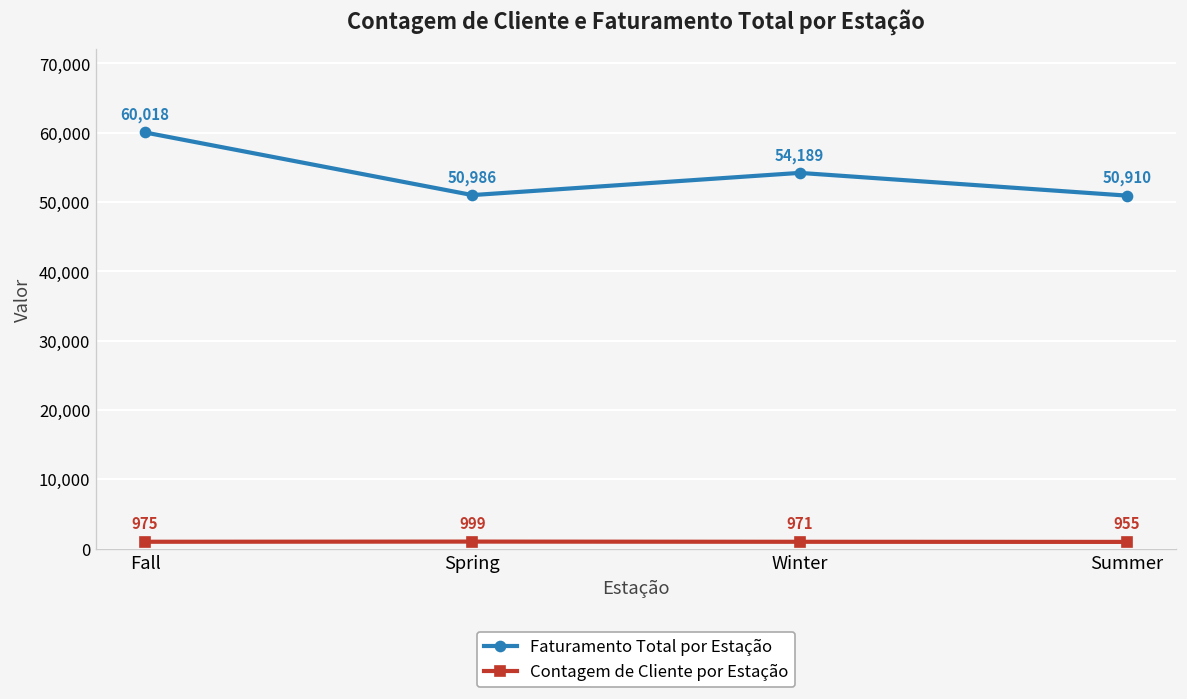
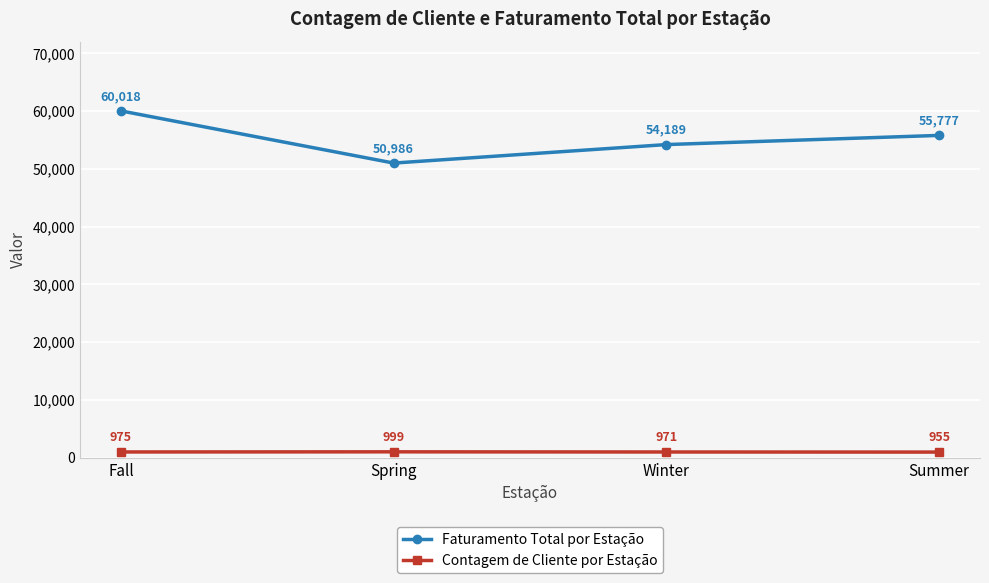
Faturamento Total por Estação, Summer: 50,910 -> 55,777
